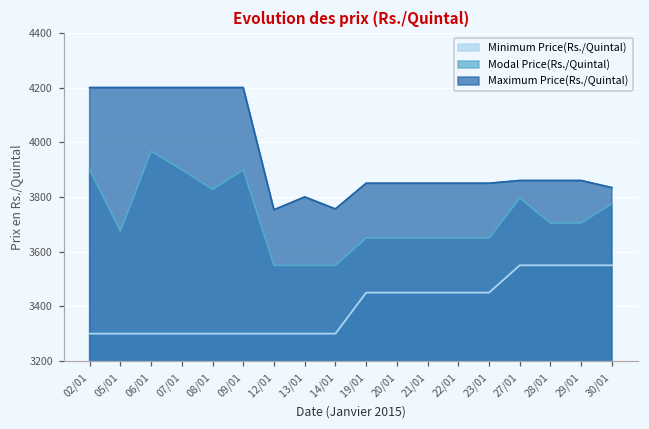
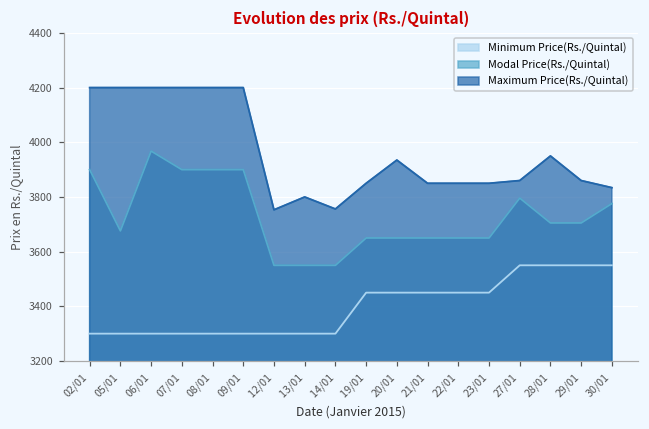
Modal Price(Rs./Quintal), 08/01: 3830 -> 3900
Maximum Price(Rs./Quintal), 20/01: 3850 -> 3940
Maximum Price(Rs./Quintal), 28/01: 3860 -> 3950
